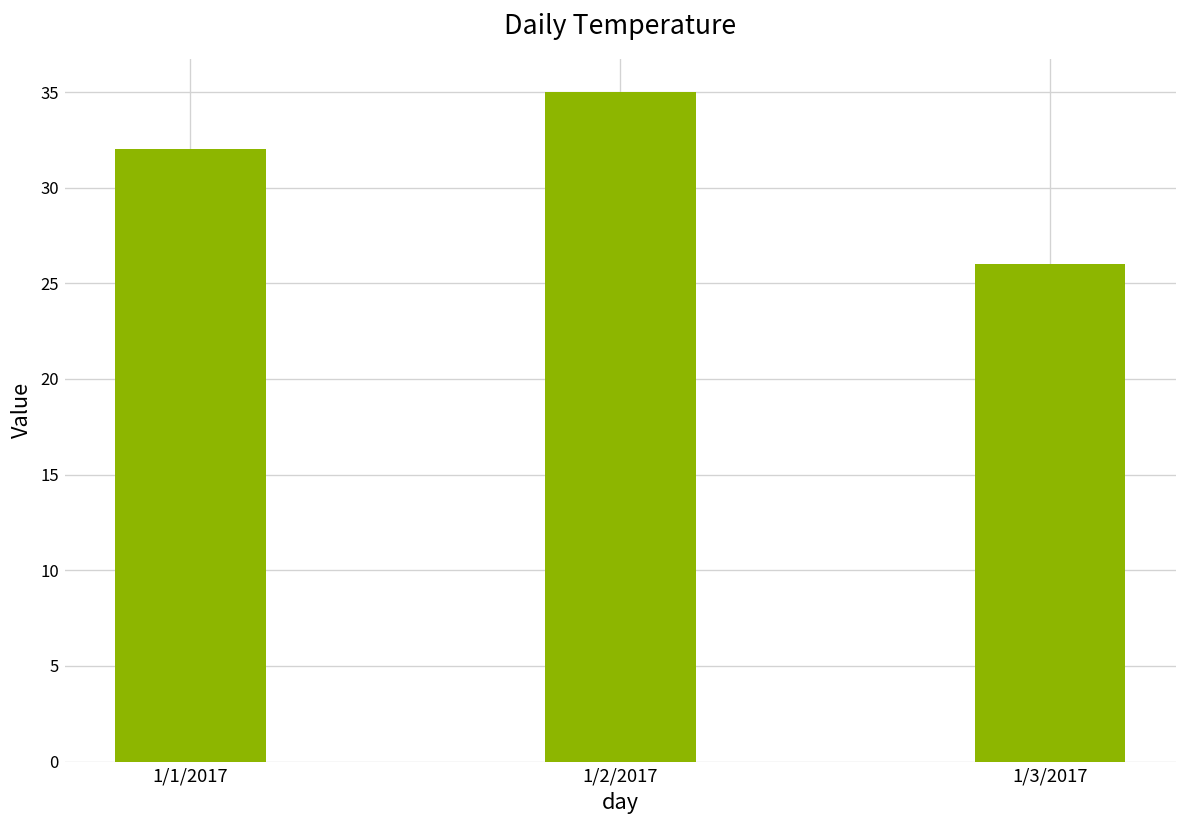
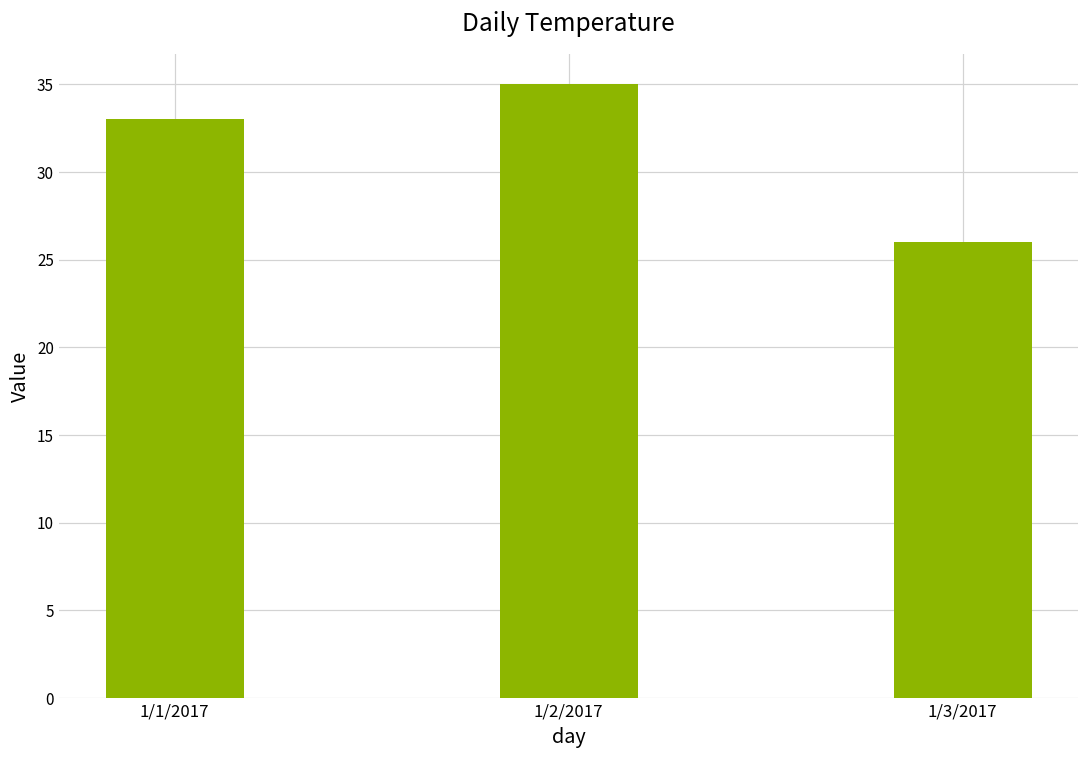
1/1/2017: 32 -> 33
